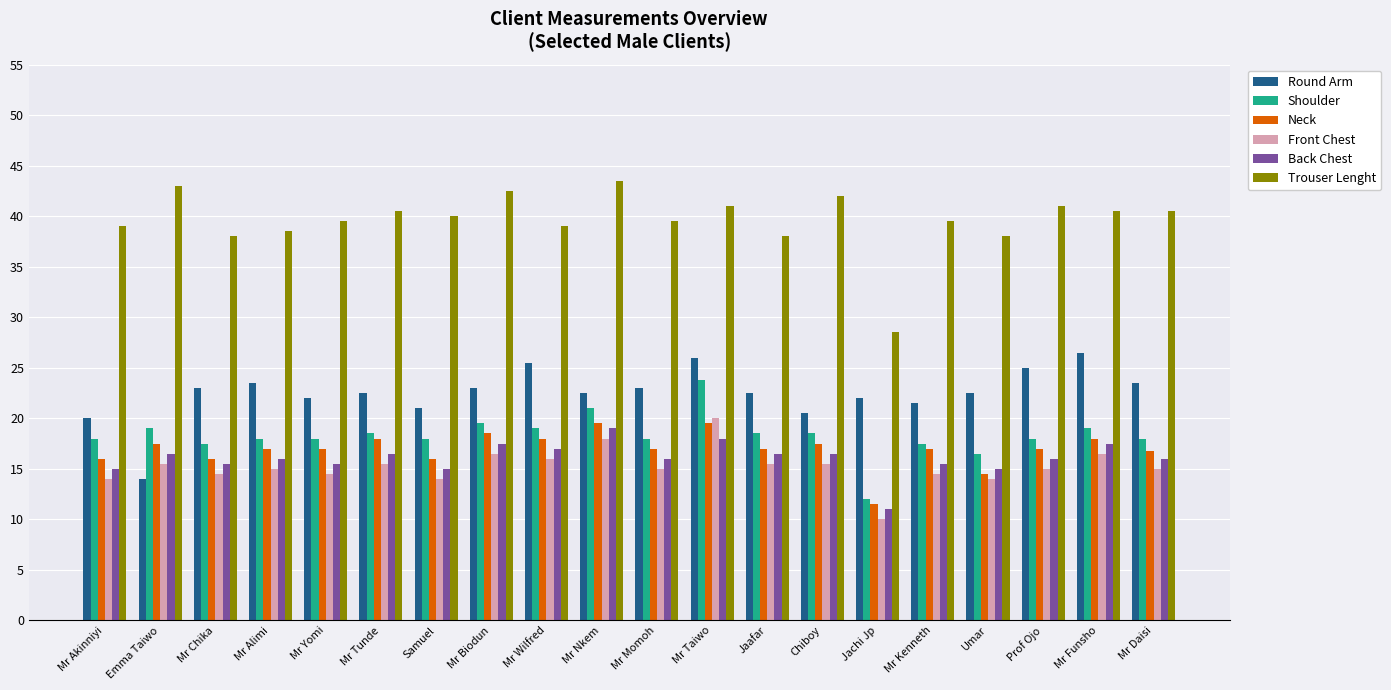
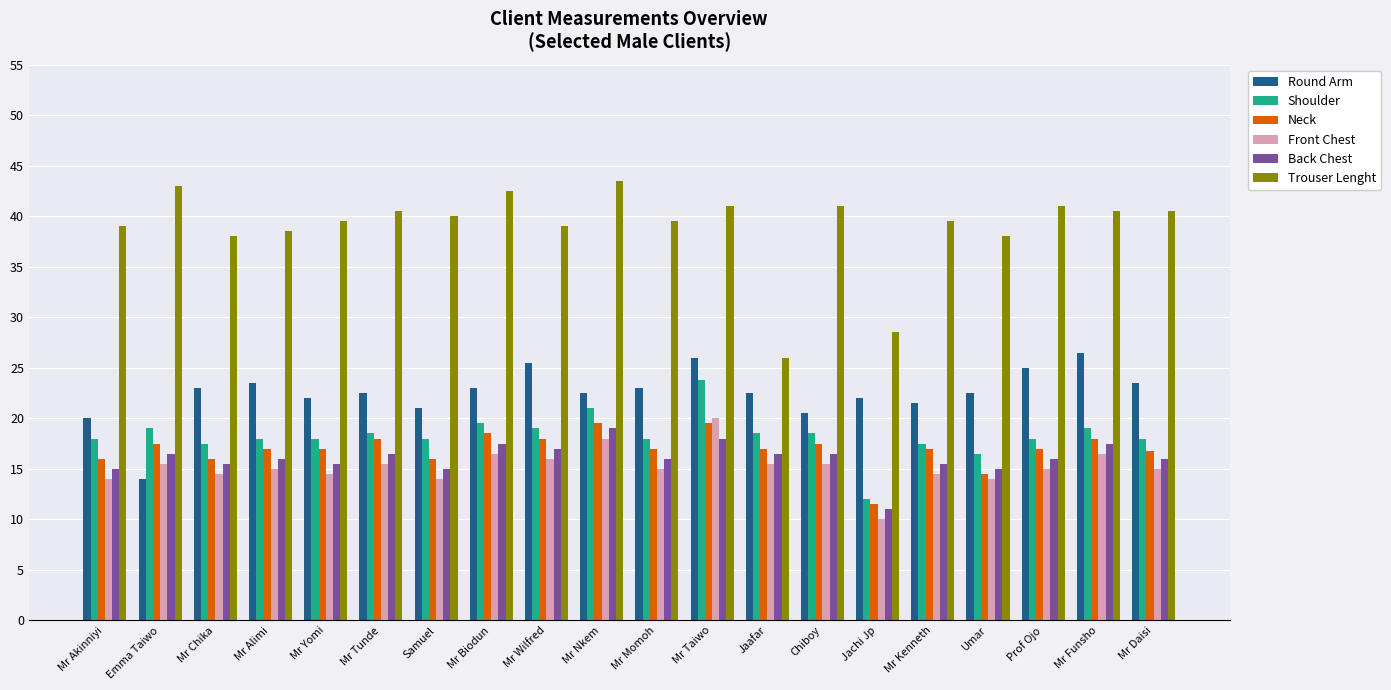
Trouser Lenght, Jaafar: 38 -> 26
Trouser Lenght, Chiboy: 42 -> 41
